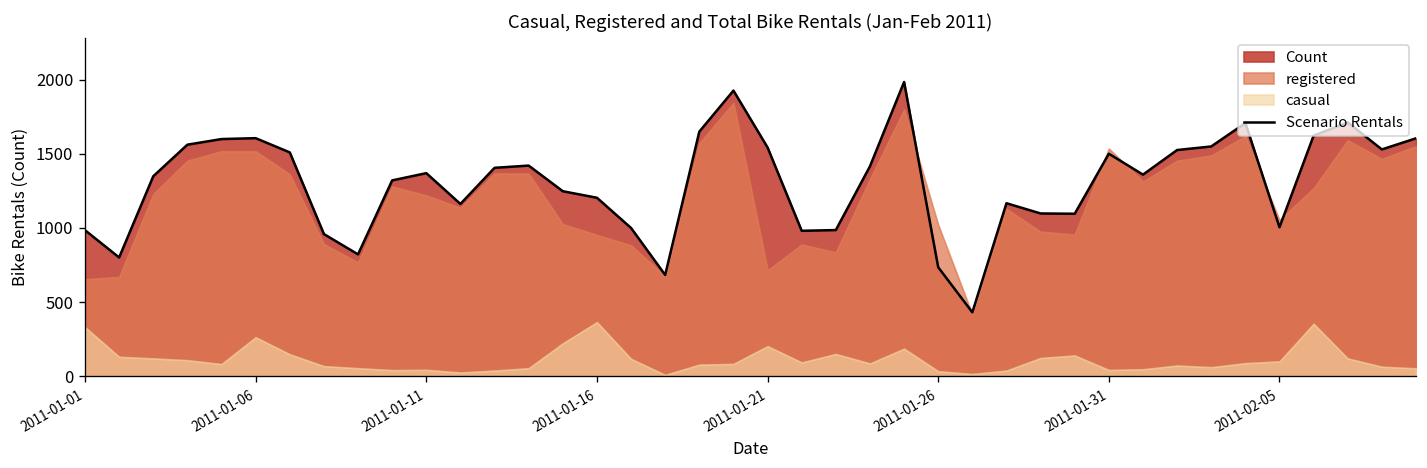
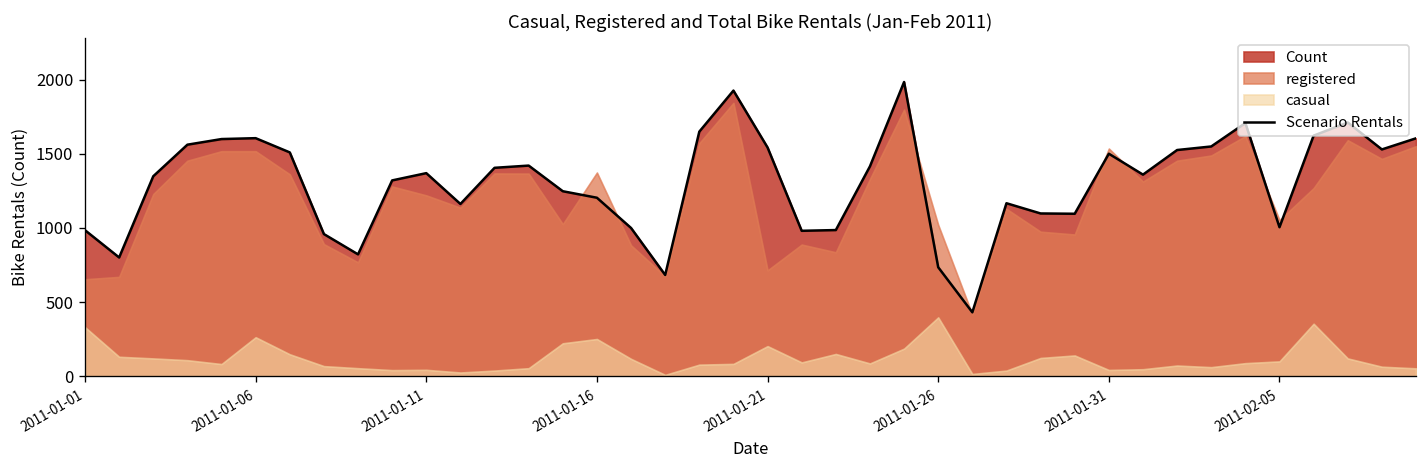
registered, 2011-01-16: 950 -> 1370
casual, 2011-01-16: 370 -> 250
casual, 2011-01-26: 30 -> 400
